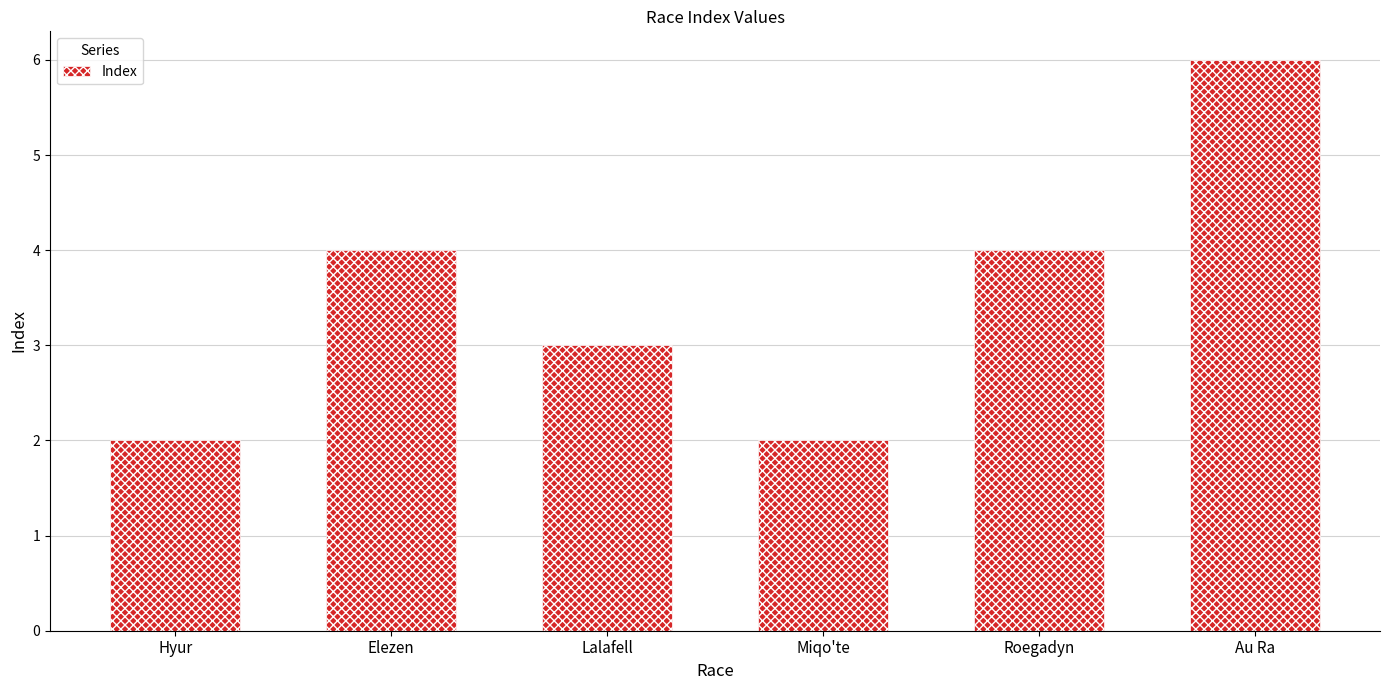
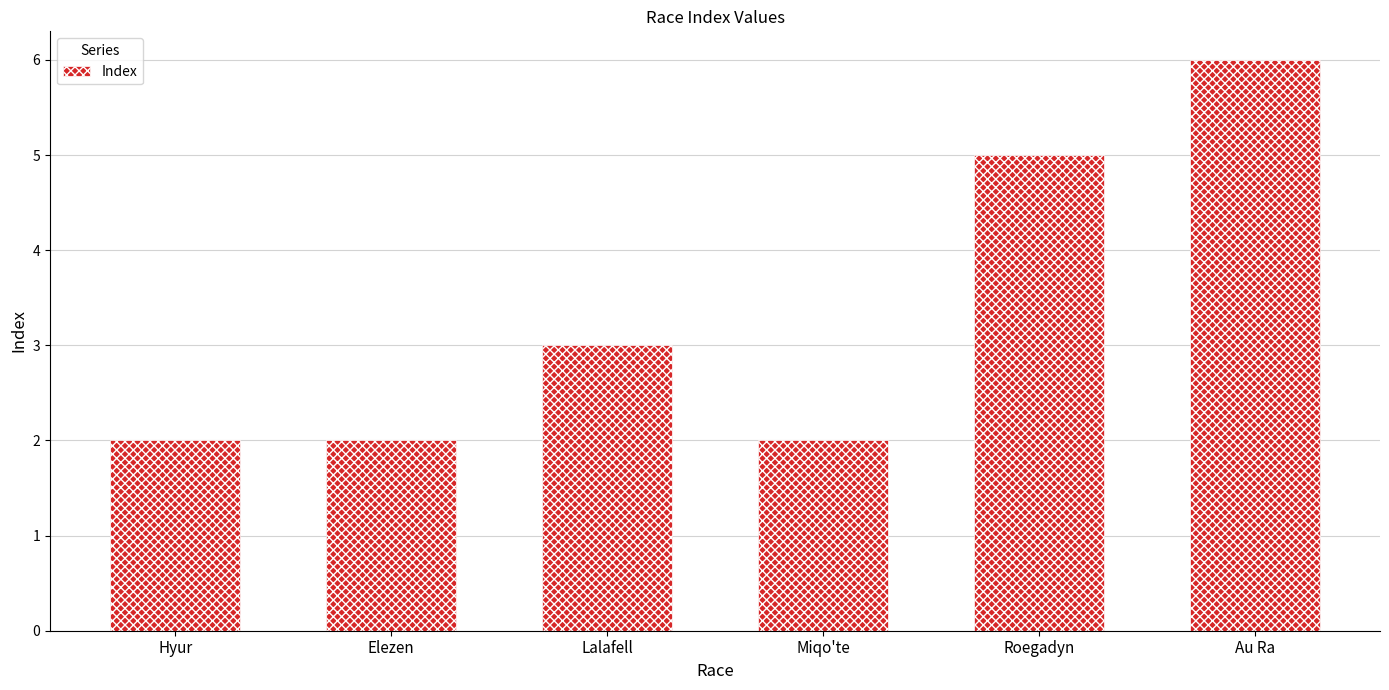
Elezen: 4 -> 2
Roegadyn: 4 -> 5
